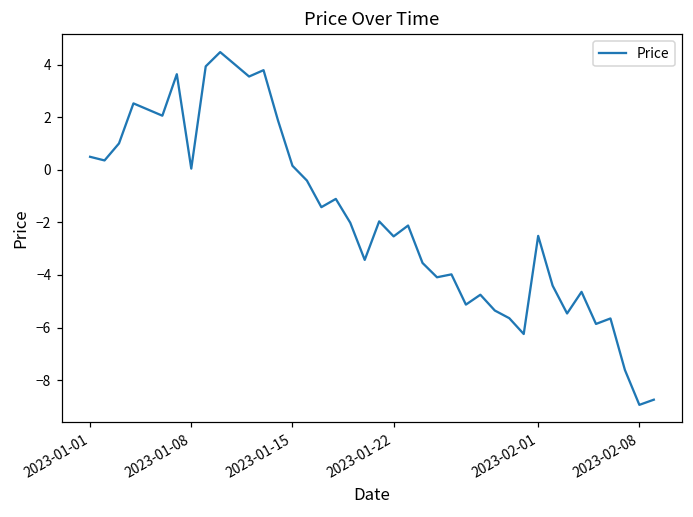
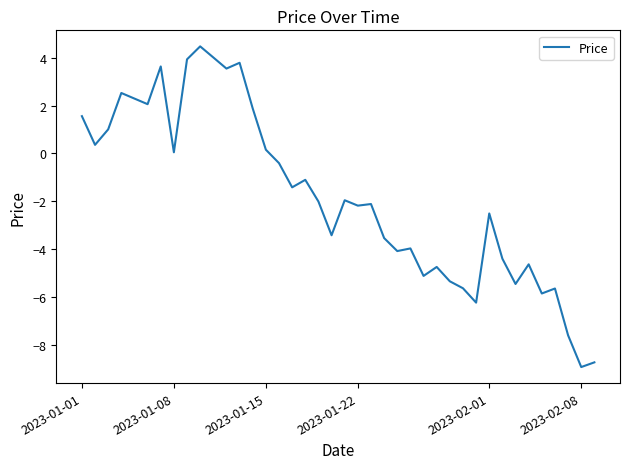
2023-01-01: 0.5 -> 1.6
2023-01-22: -2.5 -> -2.2
